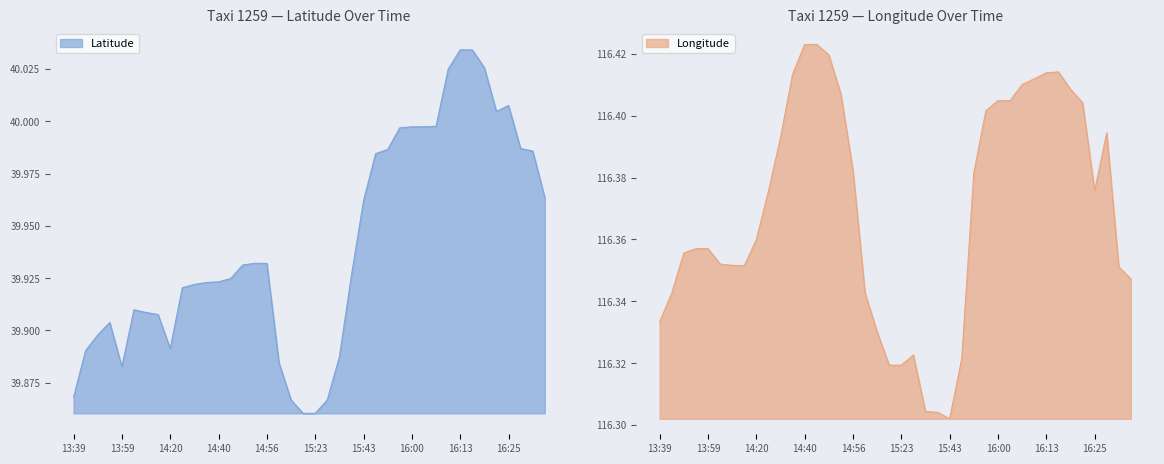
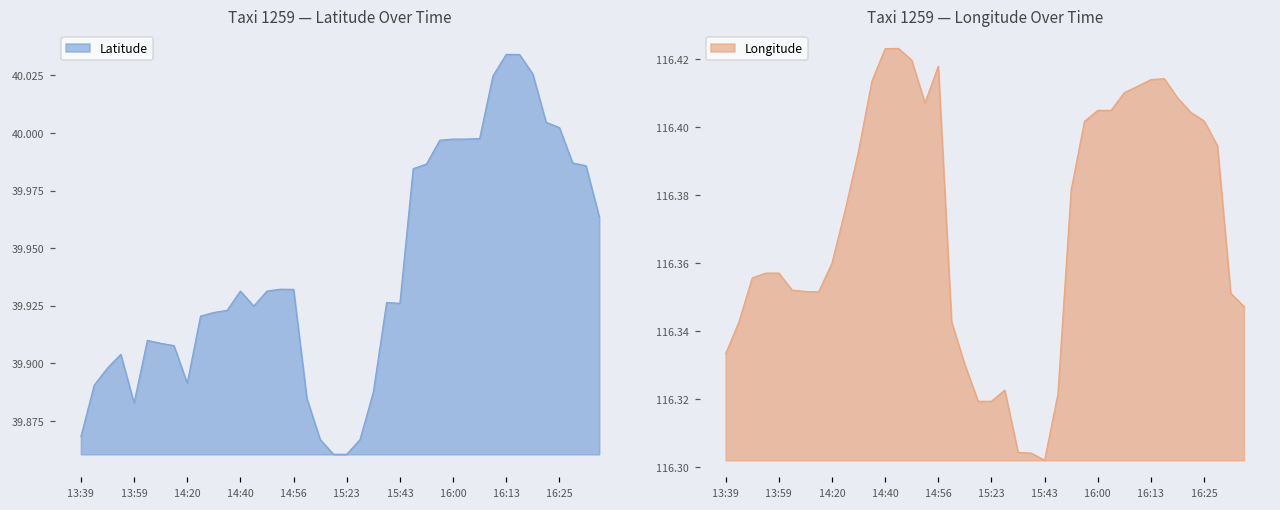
Taxi 1259 — Latitude Over Time, 14:40: 39.923 -> 39.931
Taxi 1259 — Latitude Over Time, 15:43: 39.962 -> 39.926
Taxi 1259 — Latitude Over Time, 16:25: 40.008 -> 40.002
Taxi 1259 — Longitude Over Time, 14:56: 116.382 -> 116.418
Taxi 1259 — Longitude Over Time, 16:25: 116.376 -> 116.402
